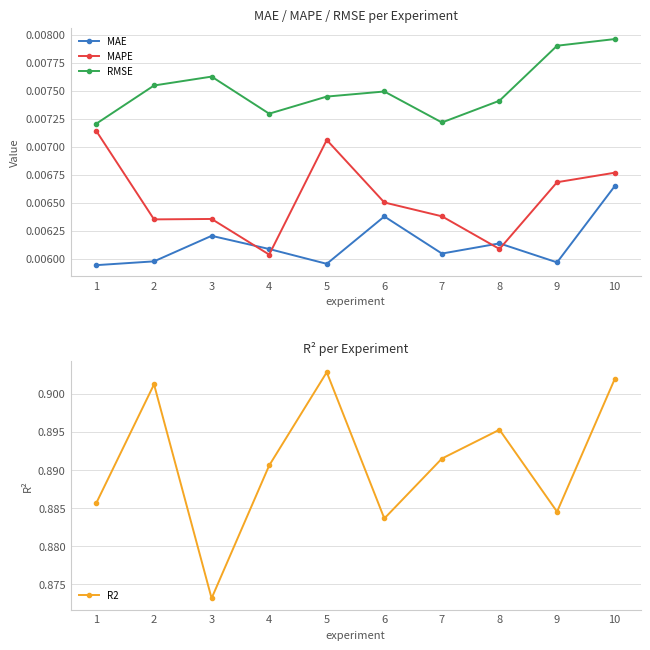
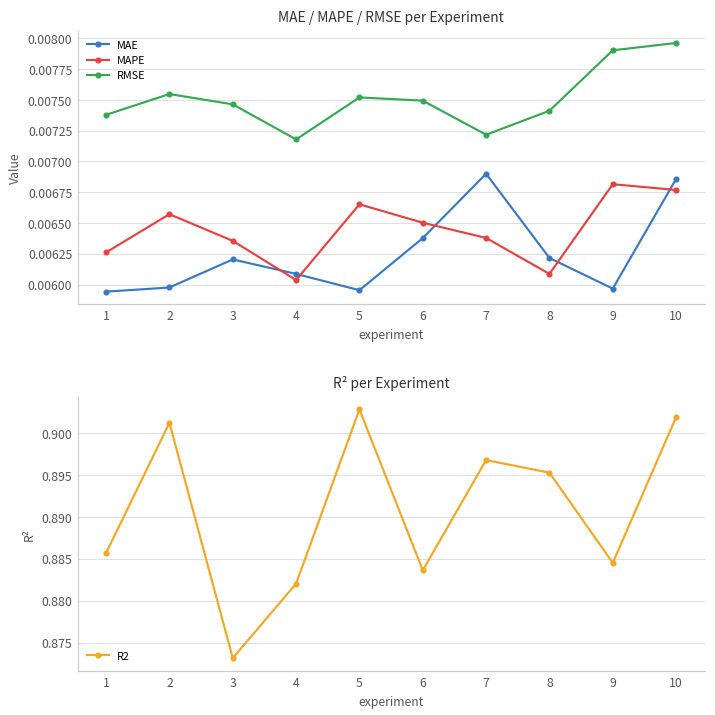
MAE / MAPE / RMSE per Experiment, MAPE, 1: 0.00714 -> 0.00626
MAE / MAPE / RMSE per Experiment, RMSE, 1: 0.00721 -> 0.00738
MAE / MAPE / RMSE per Experiment, MAPE, 2: 0.00635 -> 0.00657
MAE / MAPE / RMSE per Experiment, RMSE, 3: 0.00763 -> 0.00746
MAE / MAPE / RMSE per Experiment, RMSE, 4: 0.00730 -> 0.00718
MAE / MAPE / RMSE per Experiment, MAPE, 5: 0.00706 -> 0.00665
MAE / MAPE / RMSE per Experiment, RMSE, 5: 0.00745 -> 0.00752
MAE / MAPE / RMSE per Experiment, MAE, 7: 0.00605 -> 0.00690
MAE / MAPE / RMSE per Experiment, MAE, 8: 0.00614 -> 0.00622
MAE / MAPE / RMSE per Experiment, MAPE, 9: 0.00668 -> 0.00682
MAE / MAPE / RMSE per Experiment, MAE, 10: 0.00665 -> 0.00686
R² per Experiment, 4: 0.891 -> 0.882
R² per Experiment, 7: 0.891 -> 0.897
